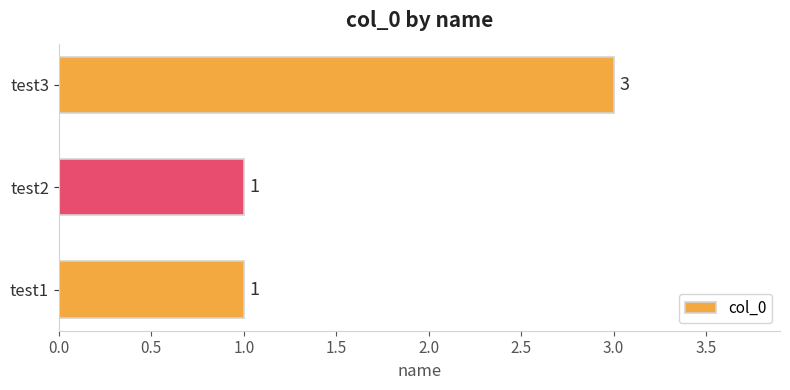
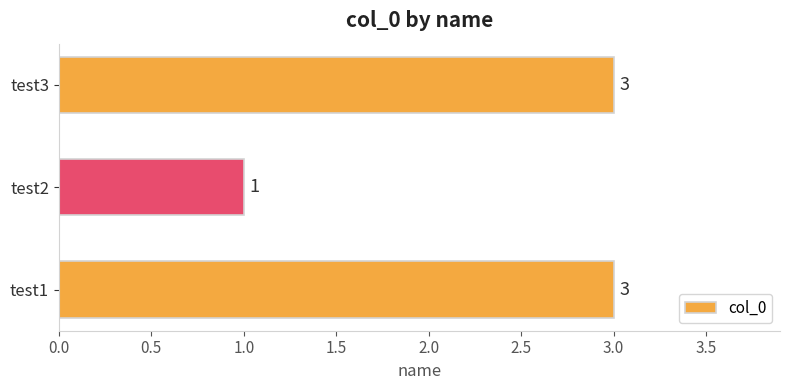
test1: 1 -> 3
